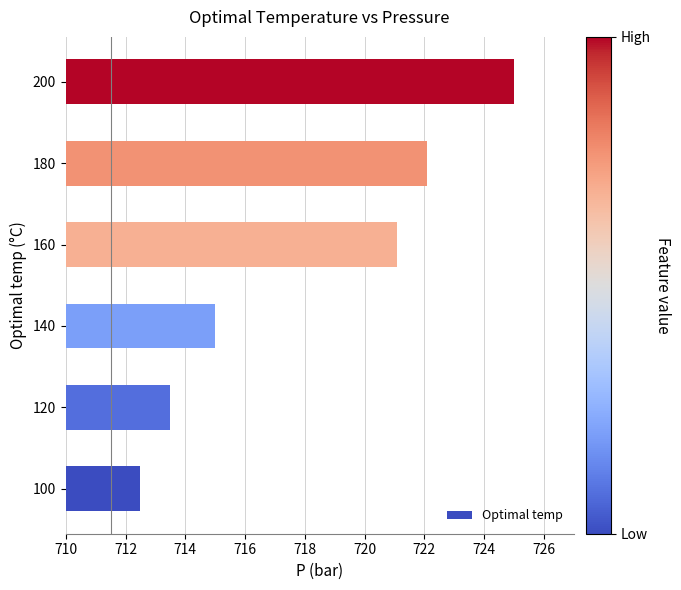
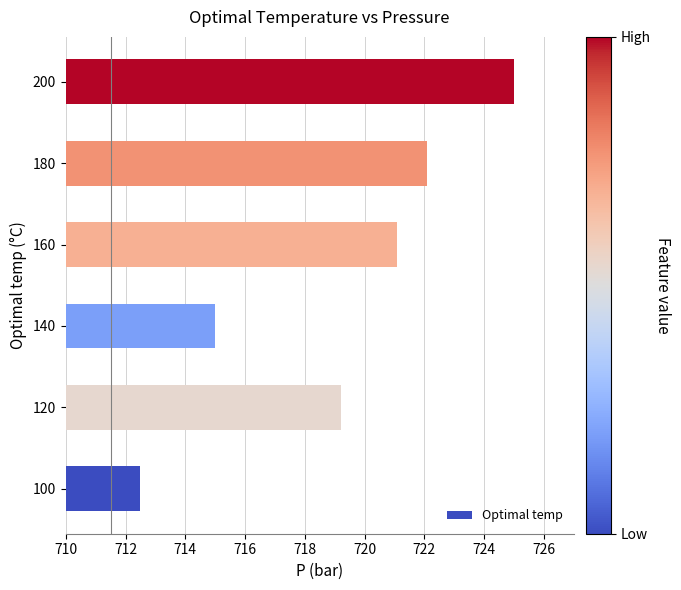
120: 713.5 -> 719.2
